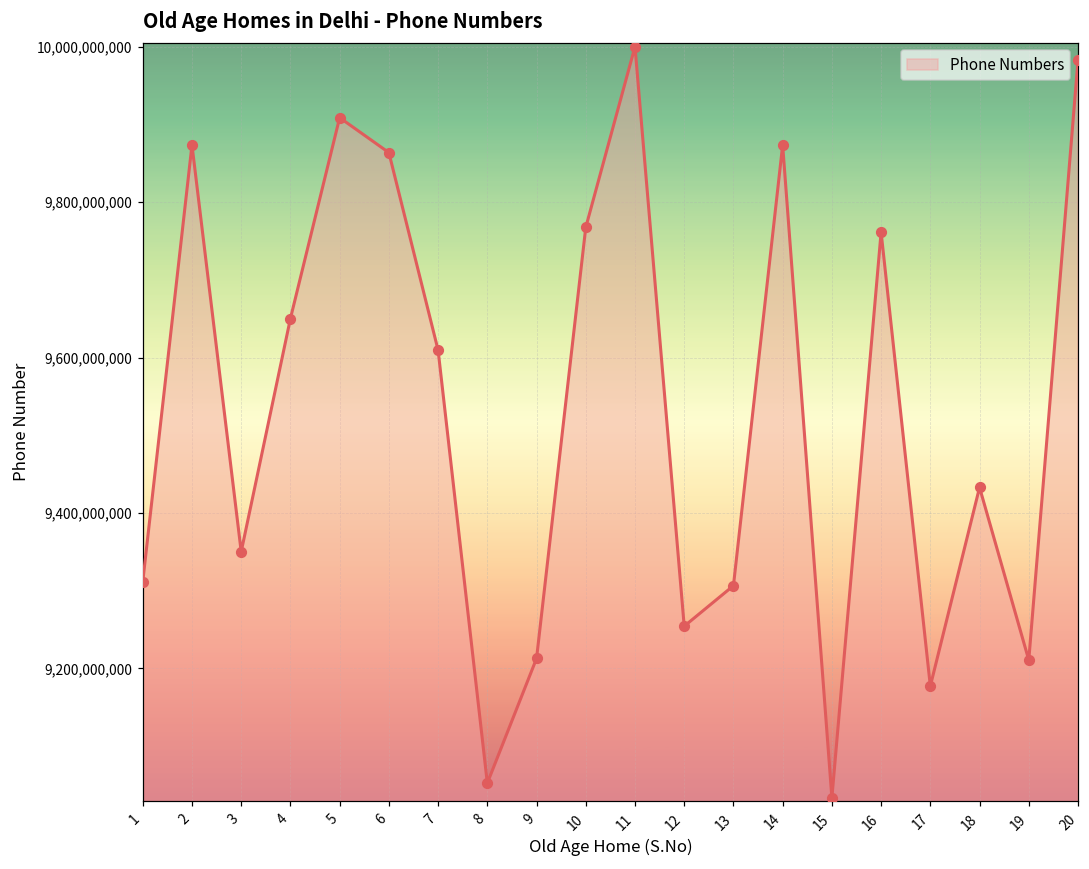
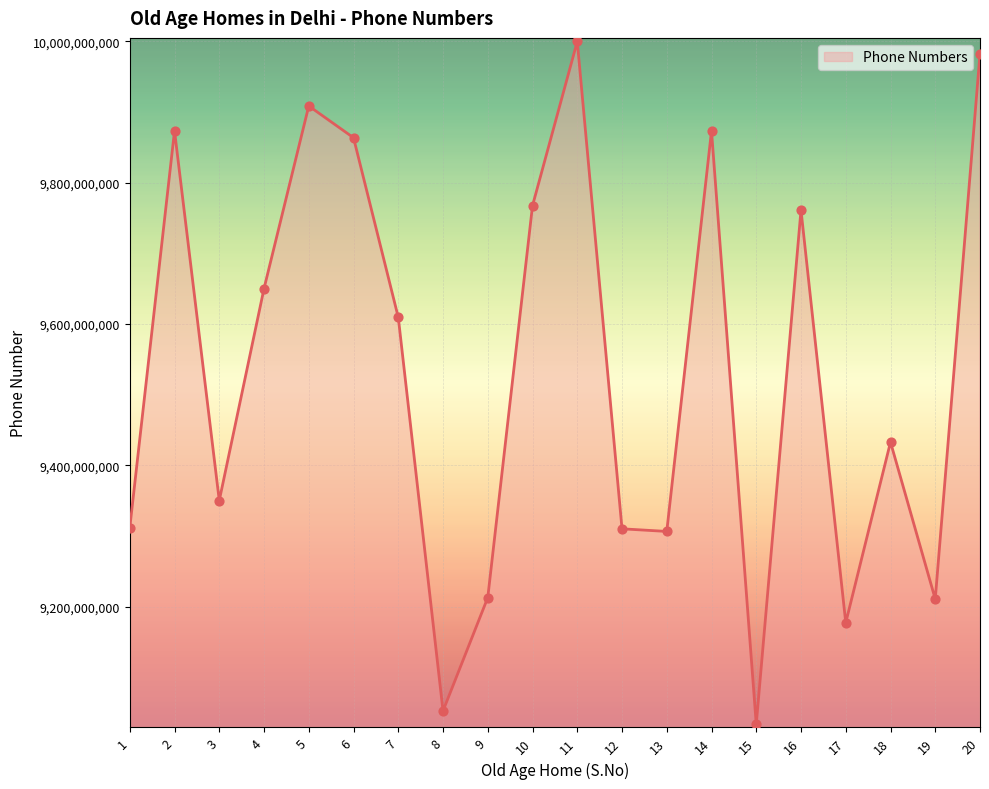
12: 9,250,000,000 -> 9,310,000,000
